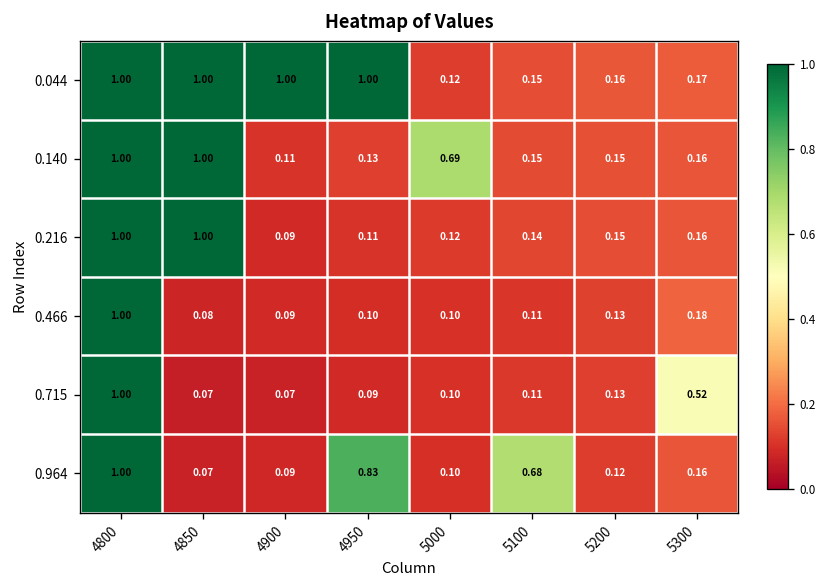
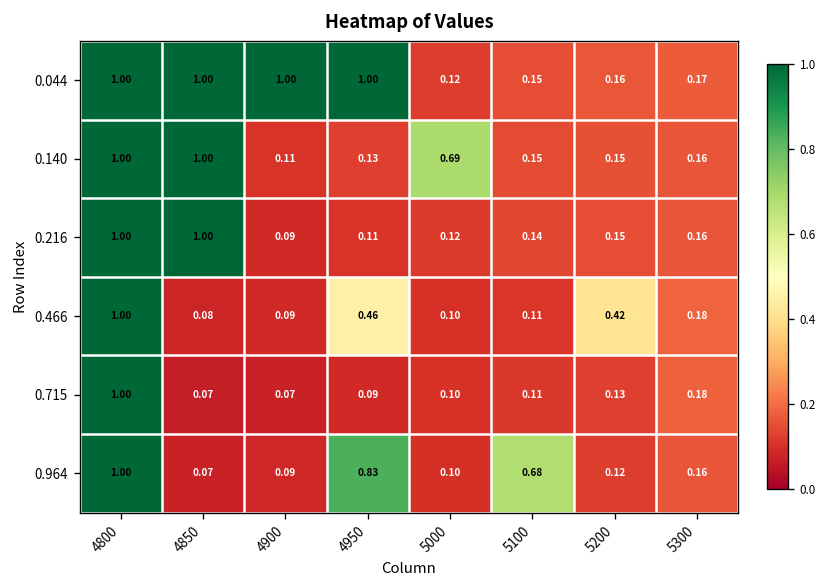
0.466, 4950: 0.10 -> 0.46
0.466, 5200: 0.13 -> 0.42
0.715, 5300: 0.52 -> 0.18
